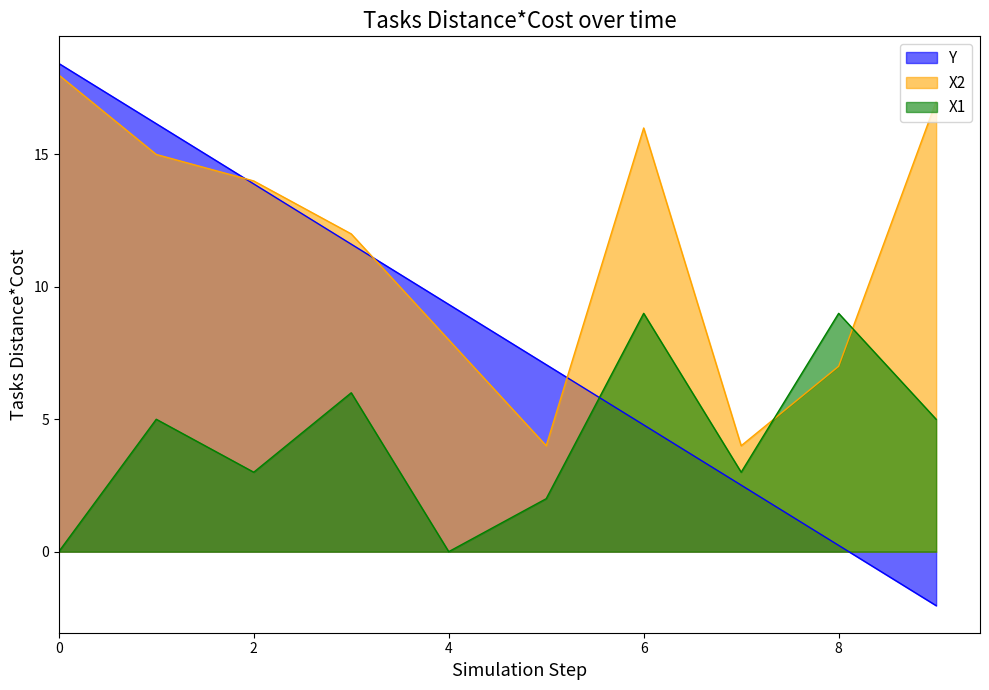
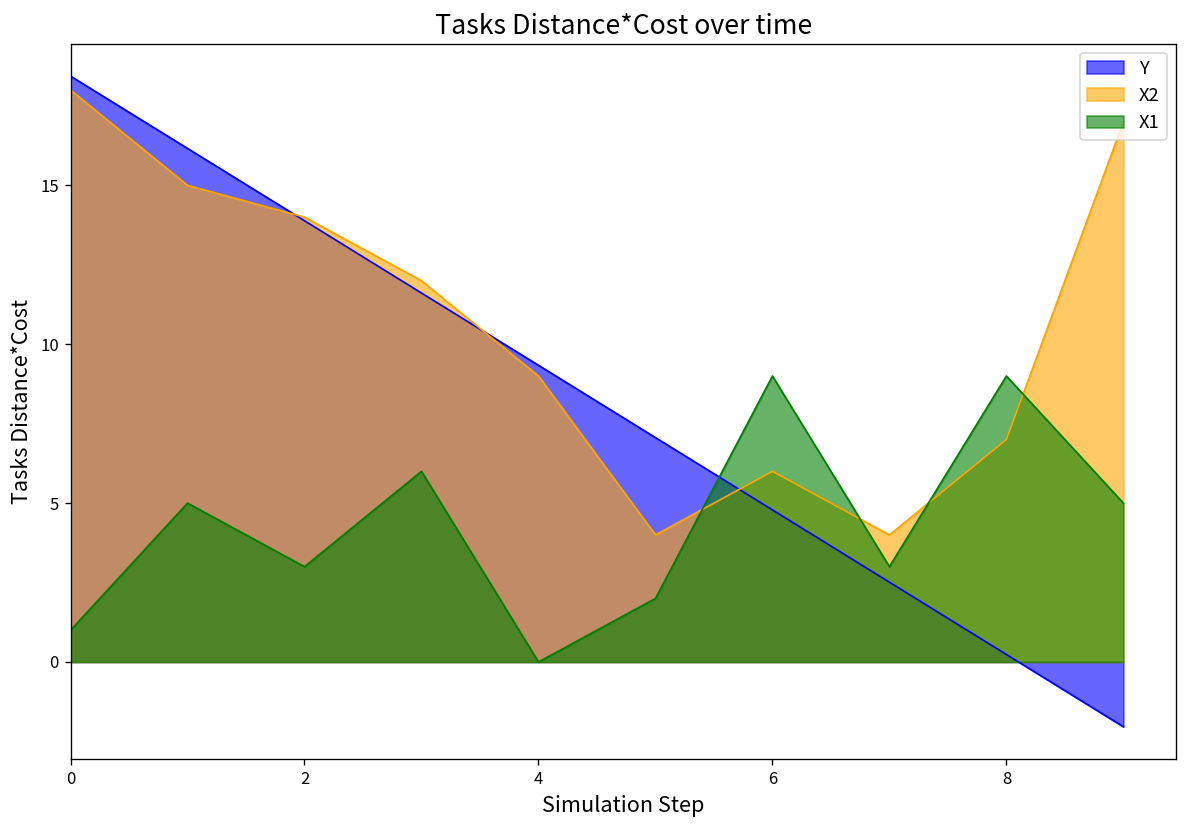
X1, 0: 0 -> 1
X2, 4: 8 -> 9
X2, 6: 16 -> 6
